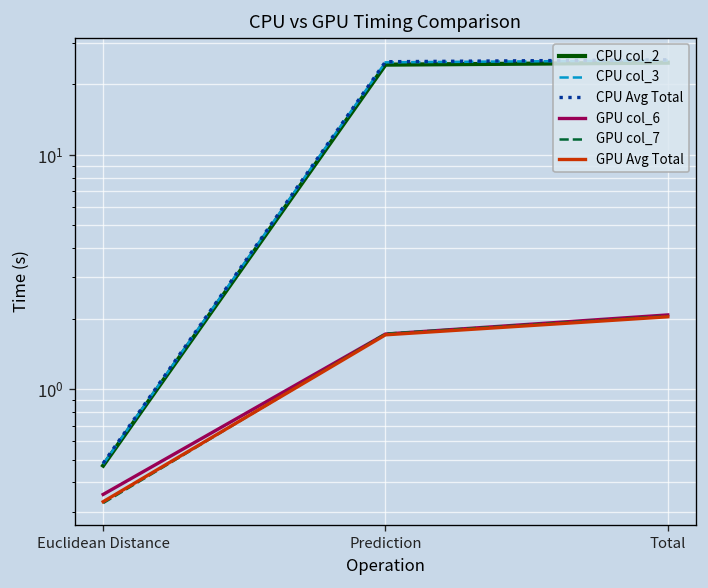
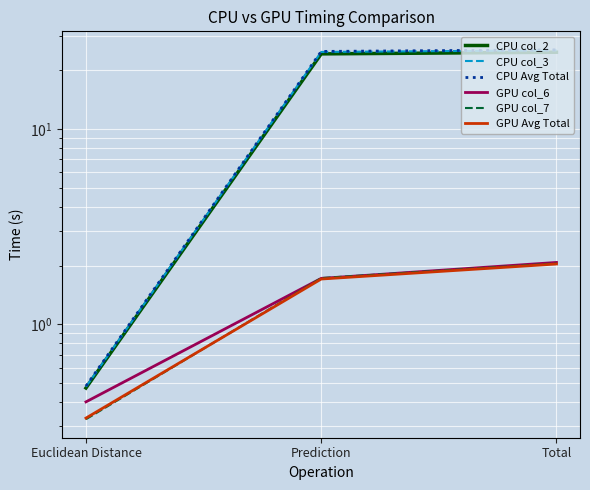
GPU col_6, Euclidean Distance: 0.36 -> 0.40
